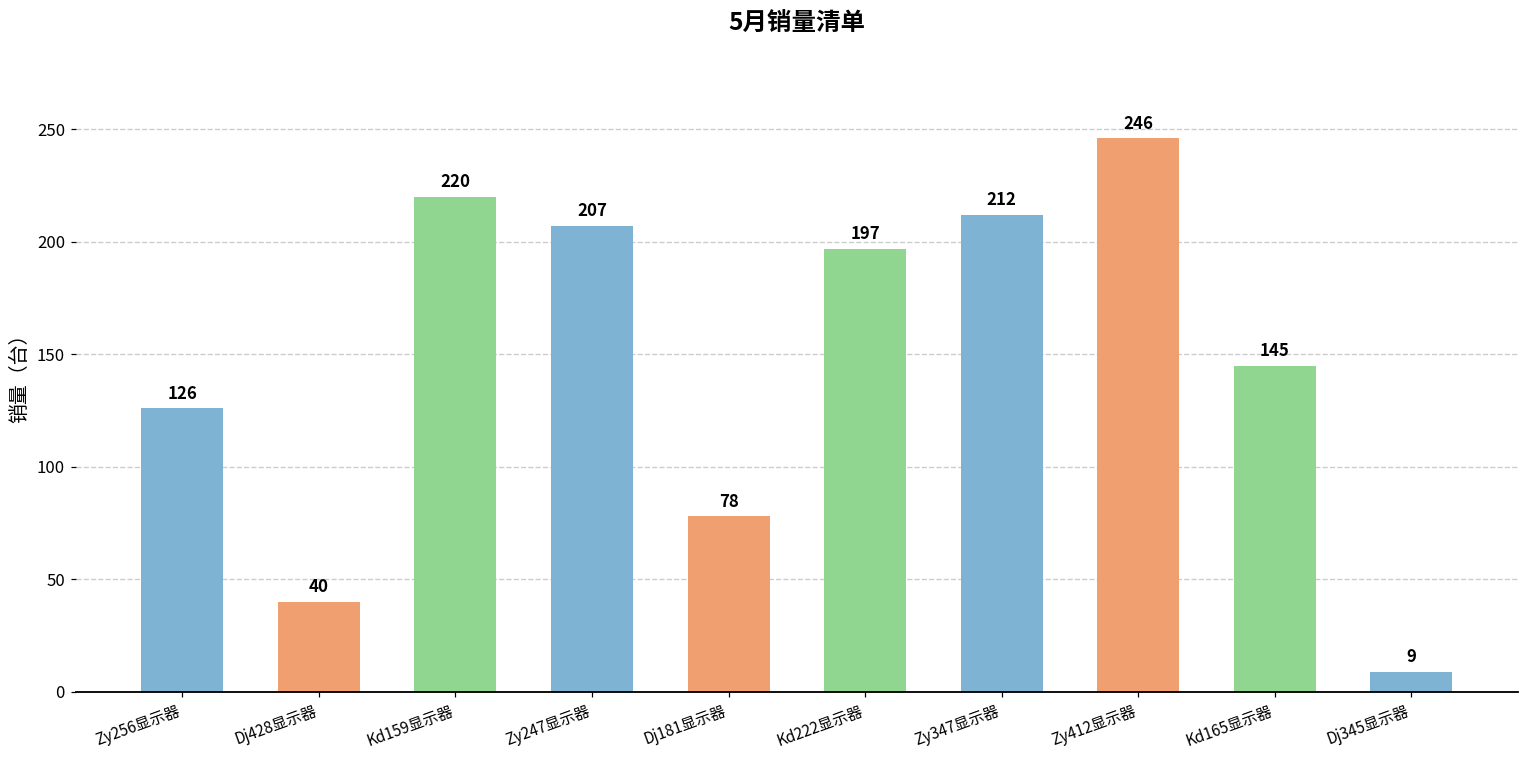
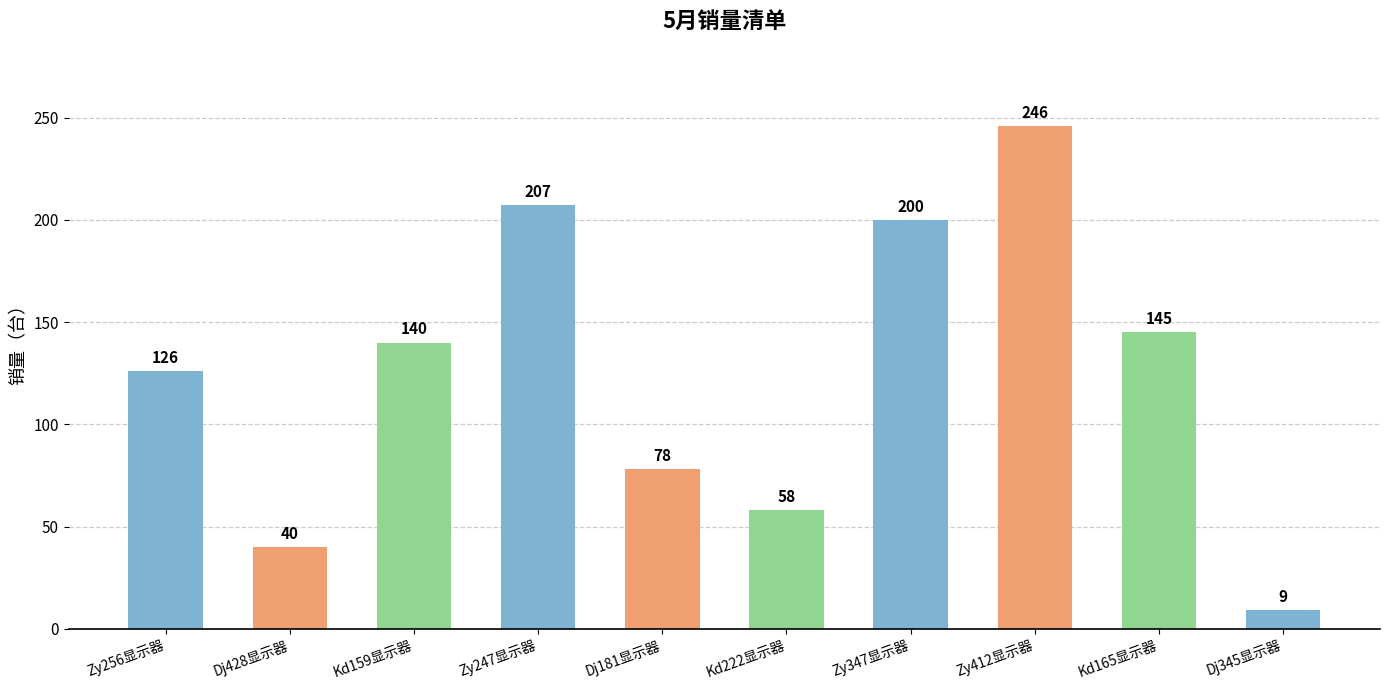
Kd159显示器: 220 -> 140
Kd222显示器: 197 -> 58
Zy347显示器: 212 -> 200
